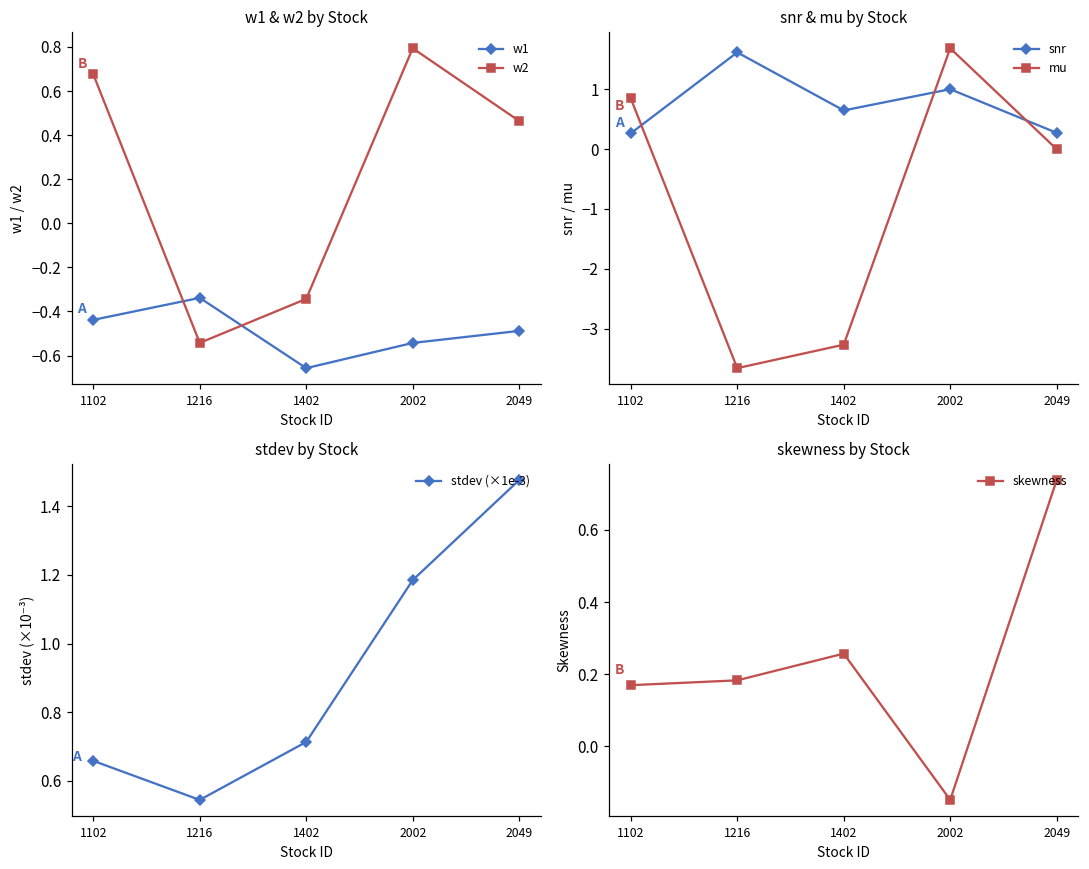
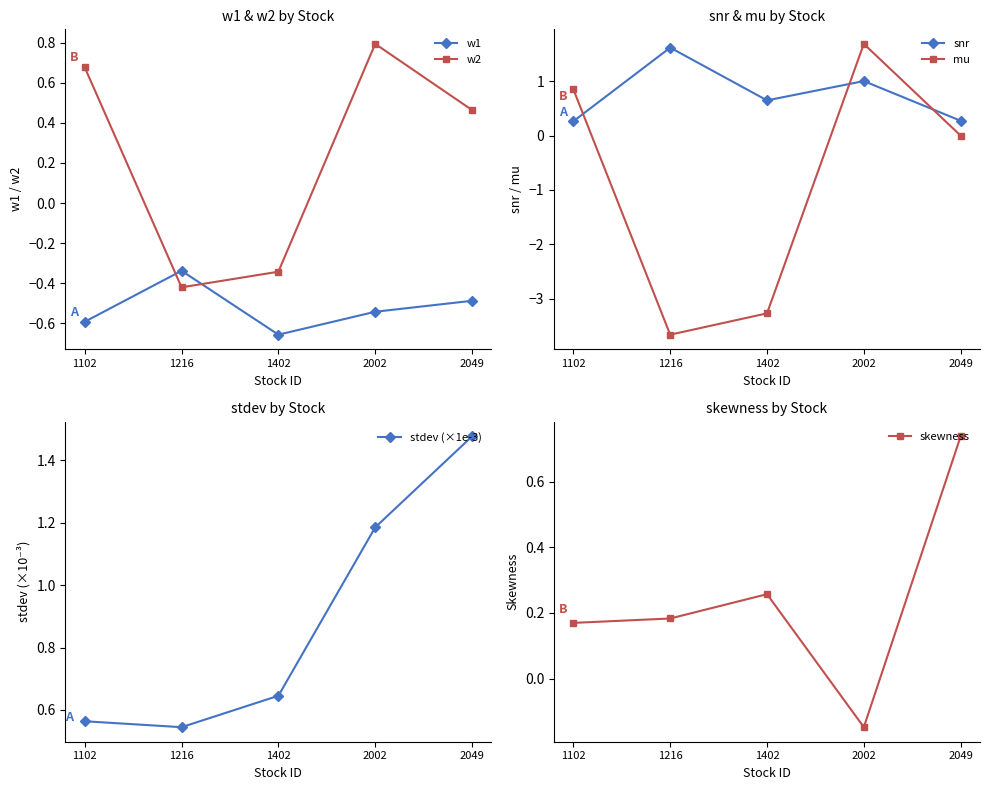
w1 & w2 by Stock, w1, 1102: -0.44 -> -0.59
w1 & w2 by Stock, w2, 1216: -0.54 -> -0.42
stdev by Stock, 1102: 0.66 -> 0.56
stdev by Stock, 1402: 0.71 -> 0.65
